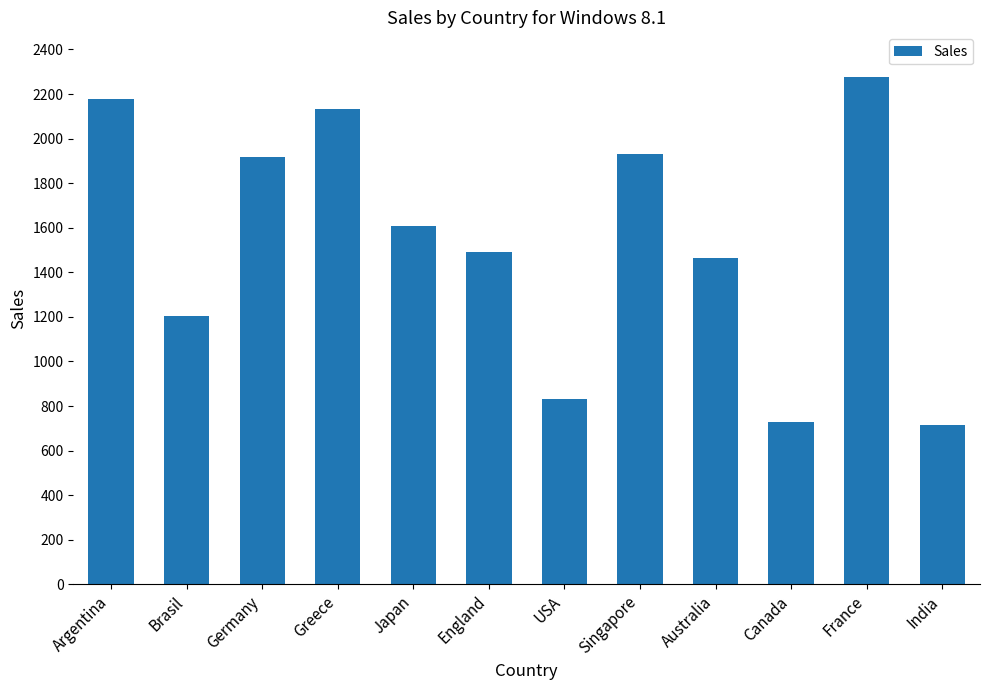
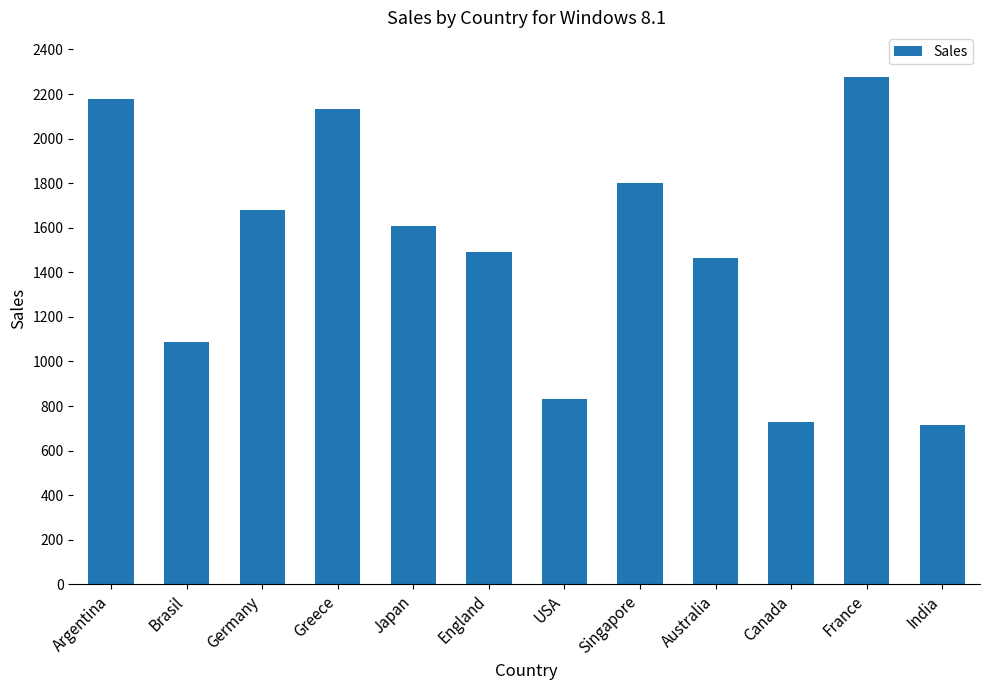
Brasil: 1210 -> 1090
Germany: 1920 -> 1680
Singapore: 1930 -> 1800
